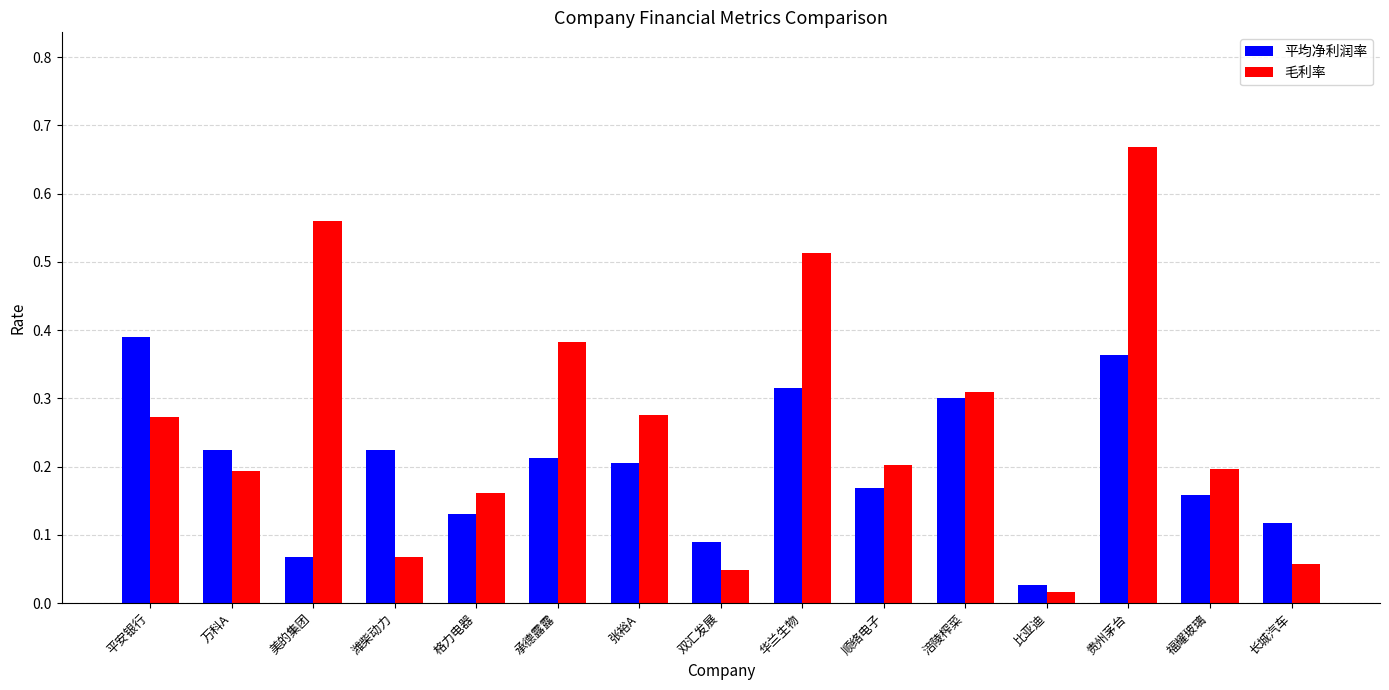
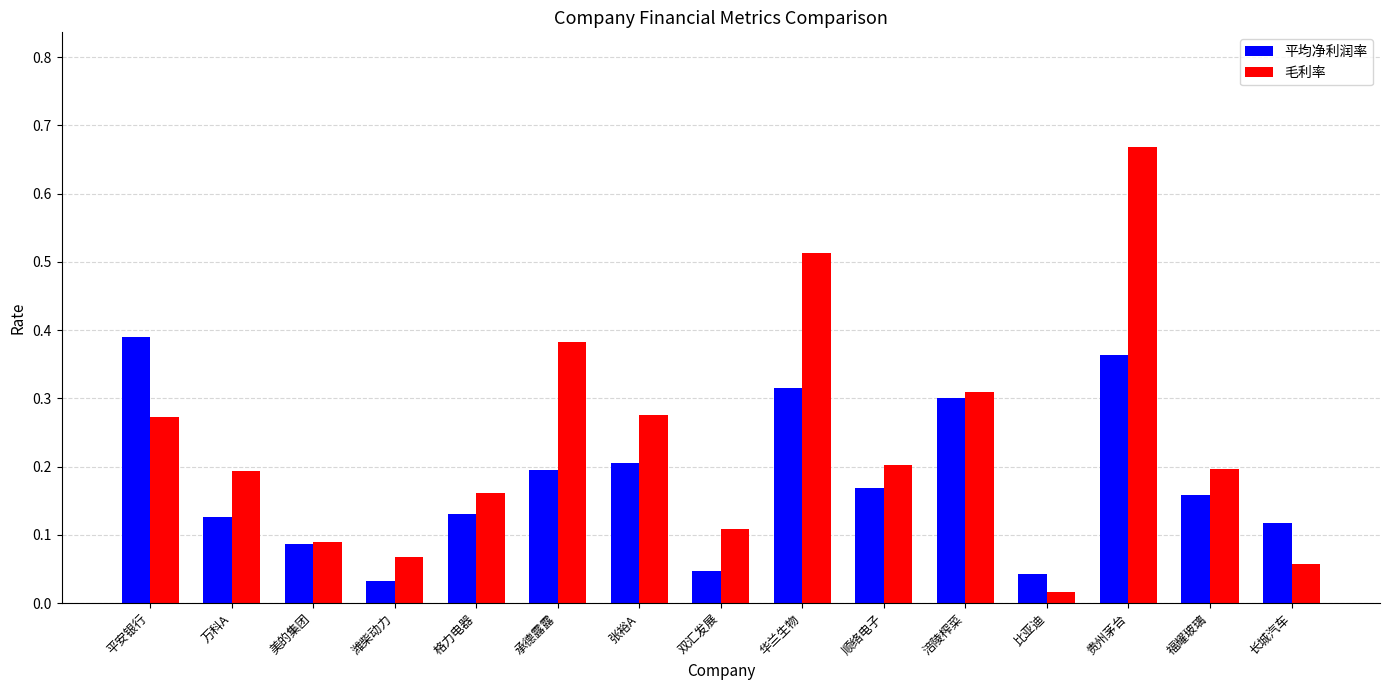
平均净利润率, 万科A: 0.22 -> 0.13
平均净利润率, 美的集团: 0.07 -> 0.09
毛利率, 美的集团: 0.56 -> 0.09
平均净利润率, 潍柴动力: 0.22 -> 0.03
平均净利润率, 承德露露: 0.21 -> 0.20
平均净利润率, 双汇发展: 0.09 -> 0.05
毛利率, 双汇发展: 0.05 -> 0.11
平均净利润率, 比亚迪: 0.03 -> 0.04
